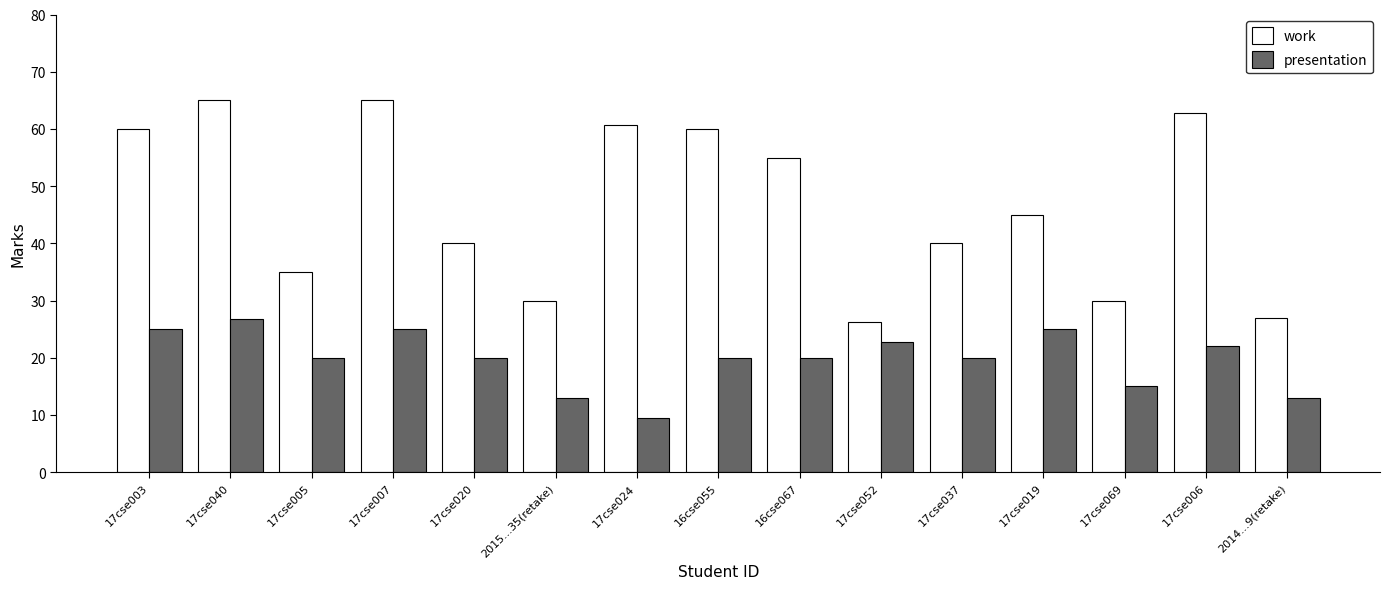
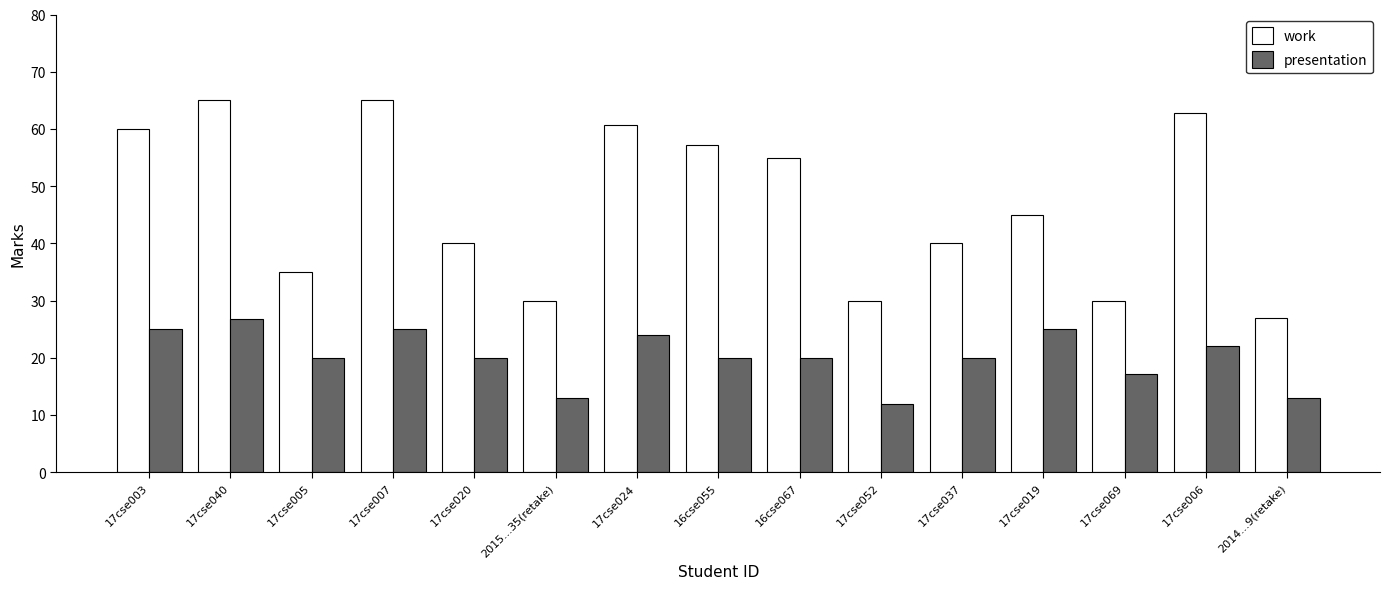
presentation, 17cse024: 10 -> 24
work, 16cse055: 60 -> 57
work, 17cse052: 26 -> 30
presentation, 17cse052: 23 -> 12
presentation, 17cse069: 15 -> 17
